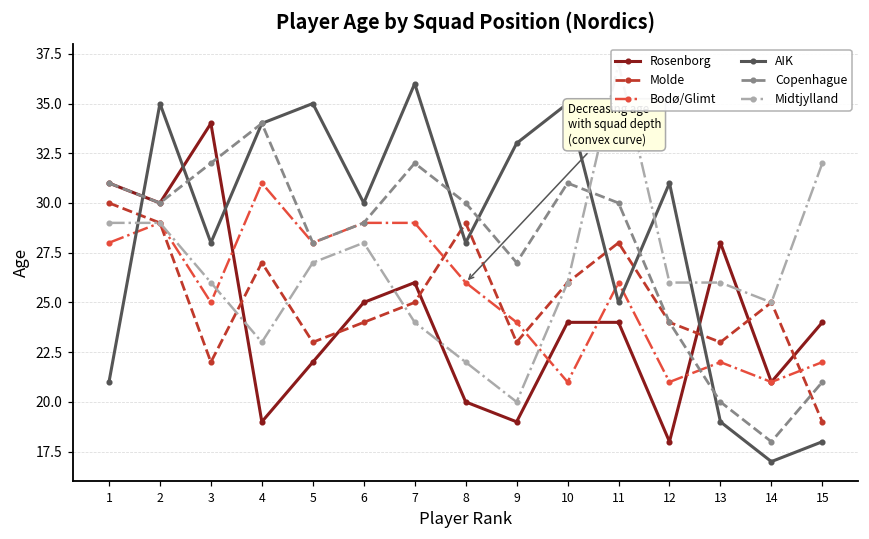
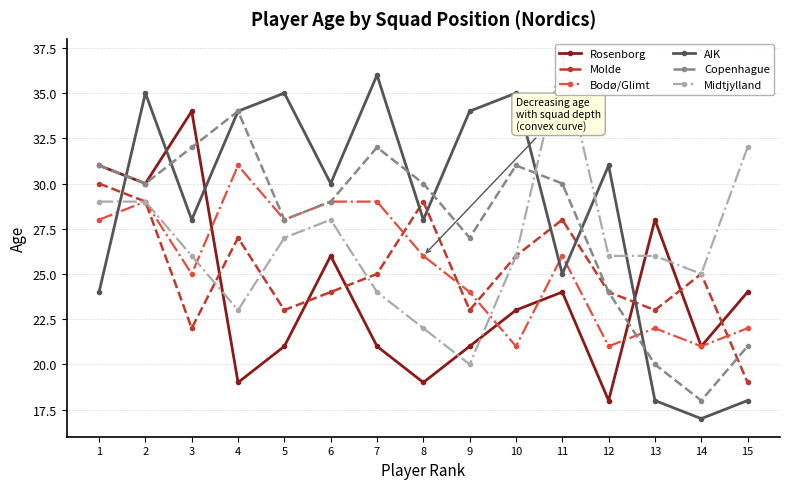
AIK, 1: 21 -> 24
Rosenborg, 5: 22 -> 21
Rosenborg, 6: 25 -> 26
Rosenborg, 7: 26 -> 21
Rosenborg, 8: 20 -> 19
Rosenborg, 9: 19 -> 21
AIK, 9: 33 -> 34
Rosenborg, 10: 24 -> 23
AIK, 13: 19 -> 18
